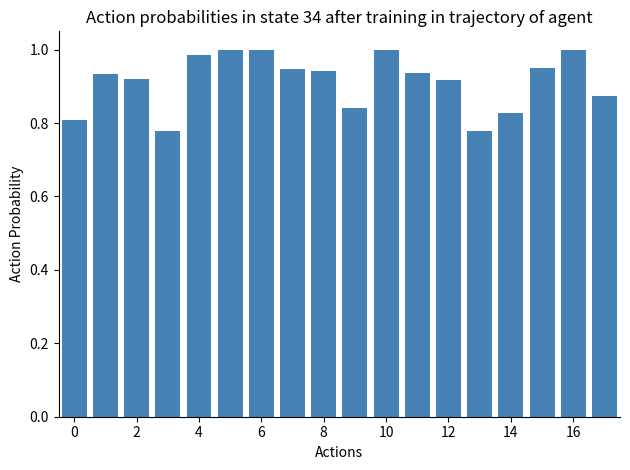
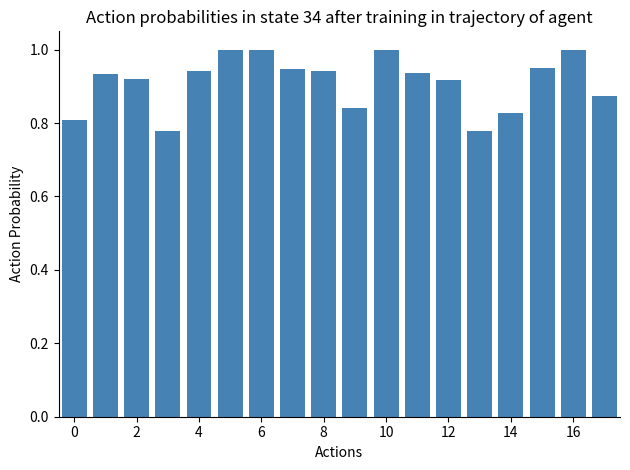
4: 0.98 -> 0.94
